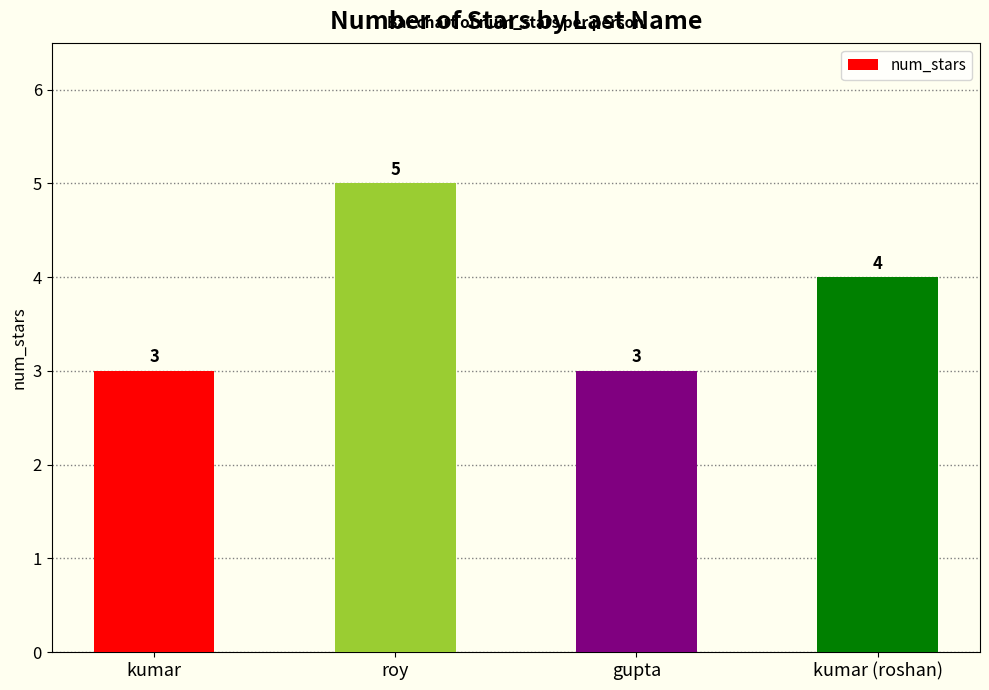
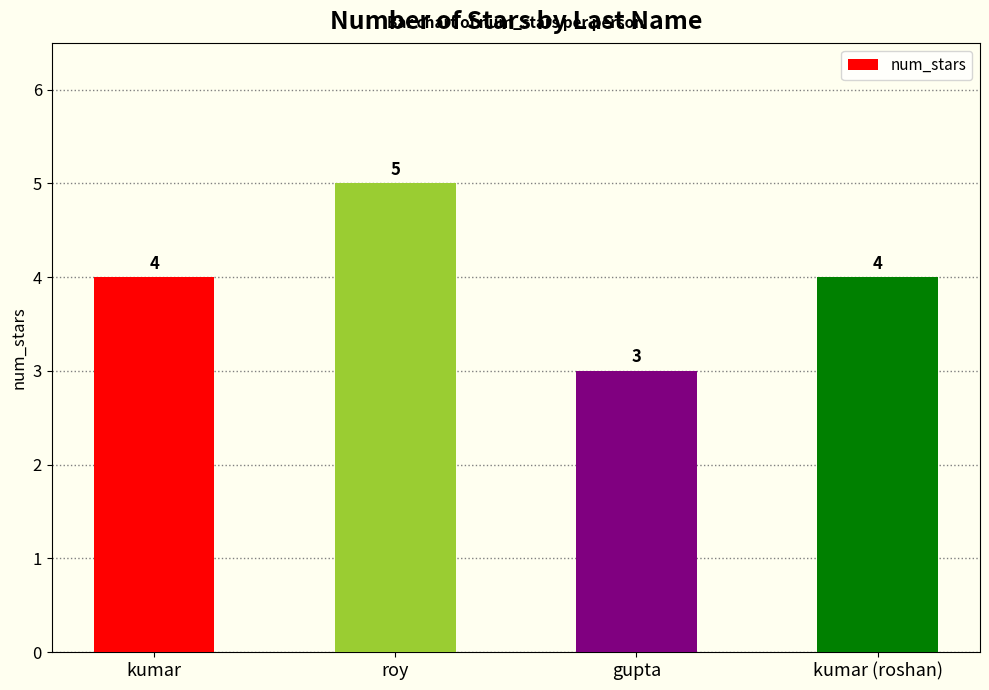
kumar: 3 -> 4
